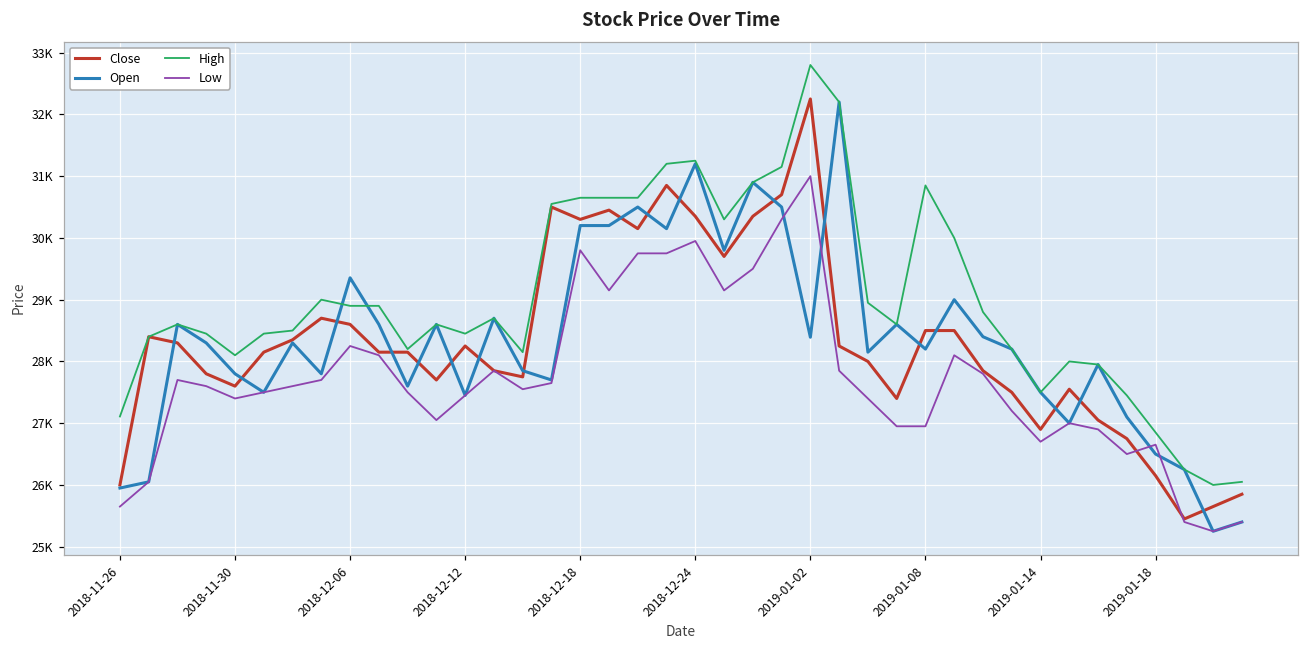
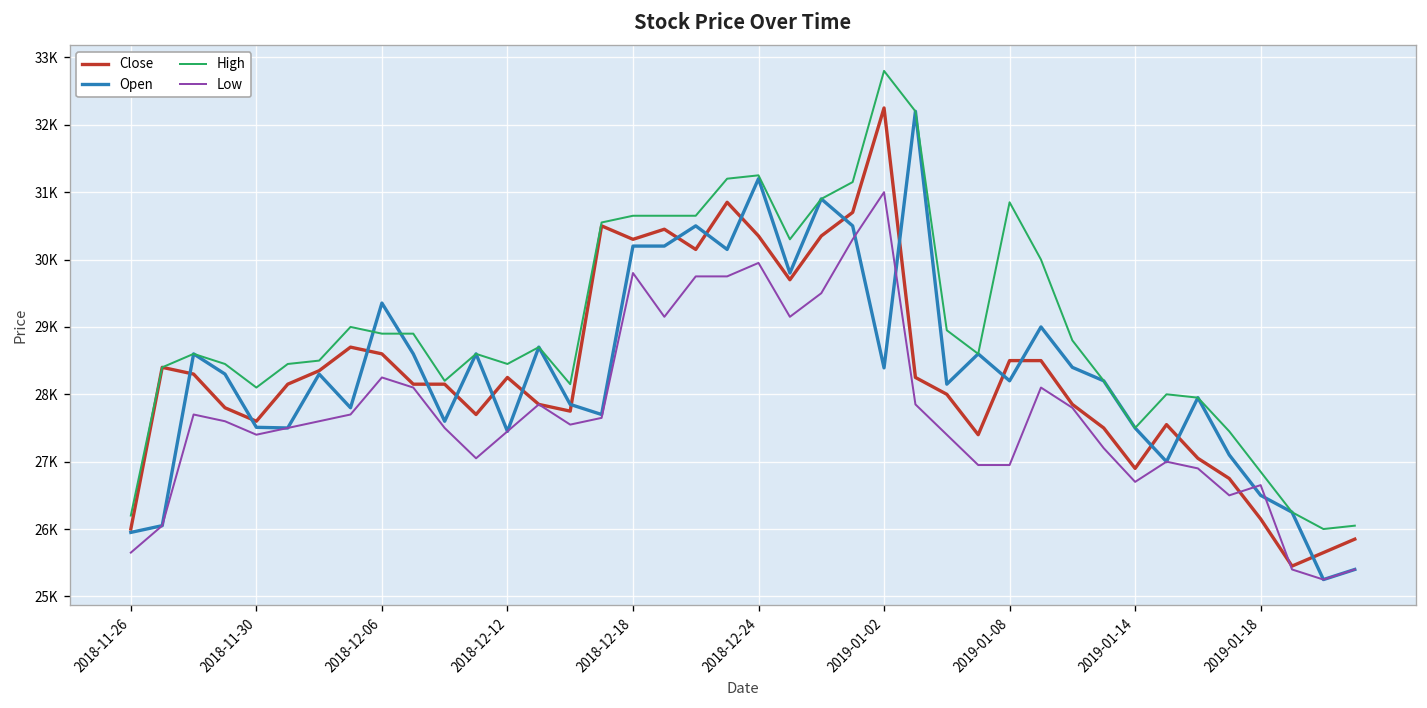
High, 2018-11-26: 27100 -> 26200
Open, 2018-11-30: 27800 -> 27500
